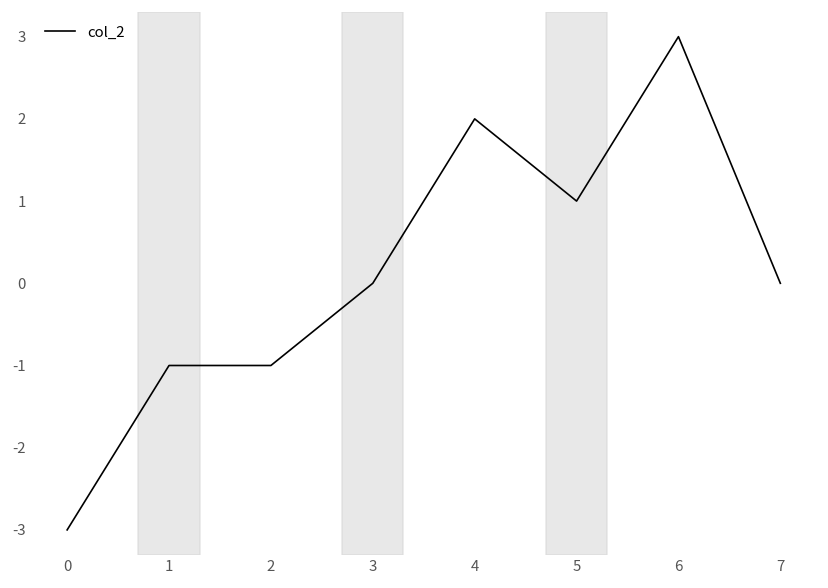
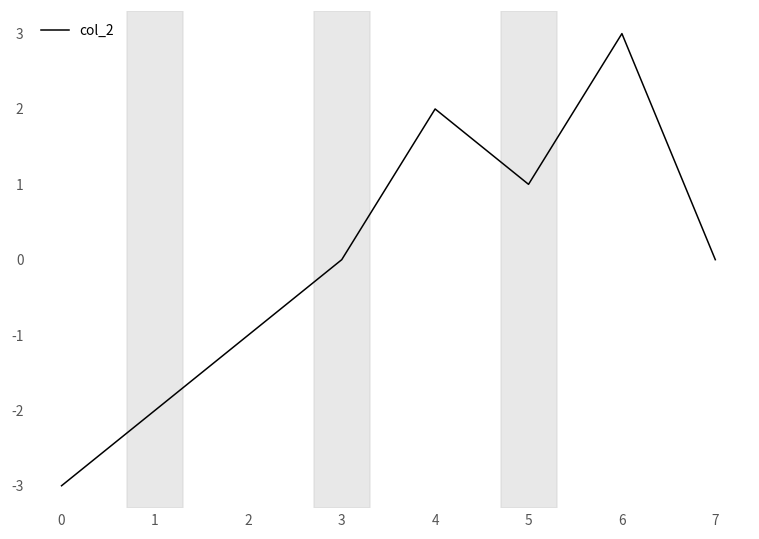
1: -1 -> -2
